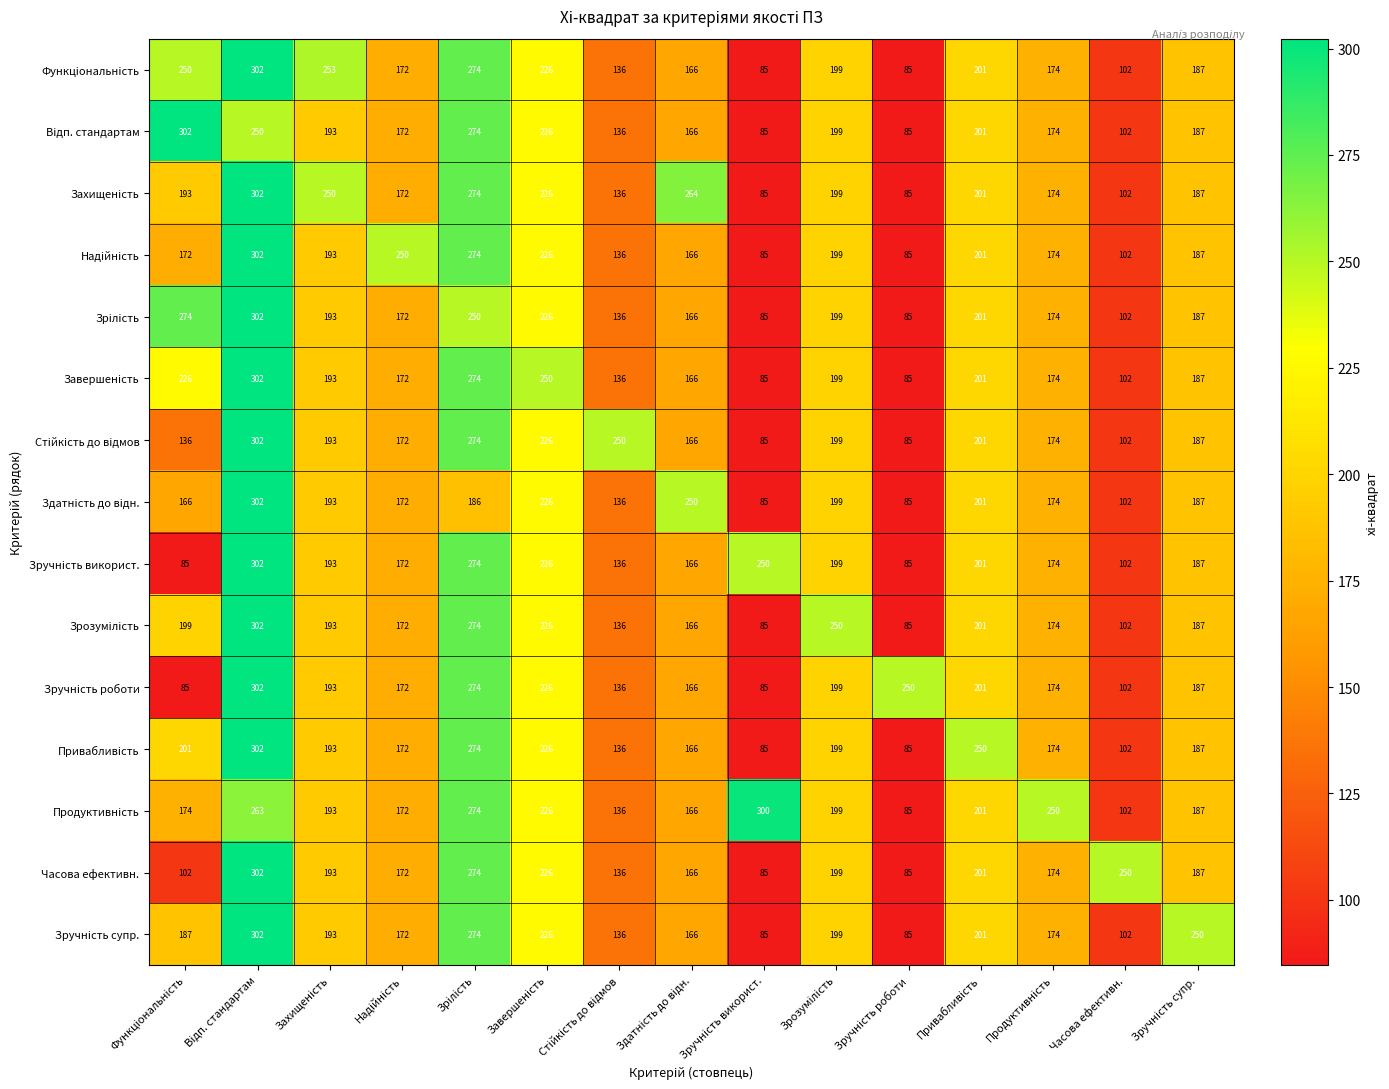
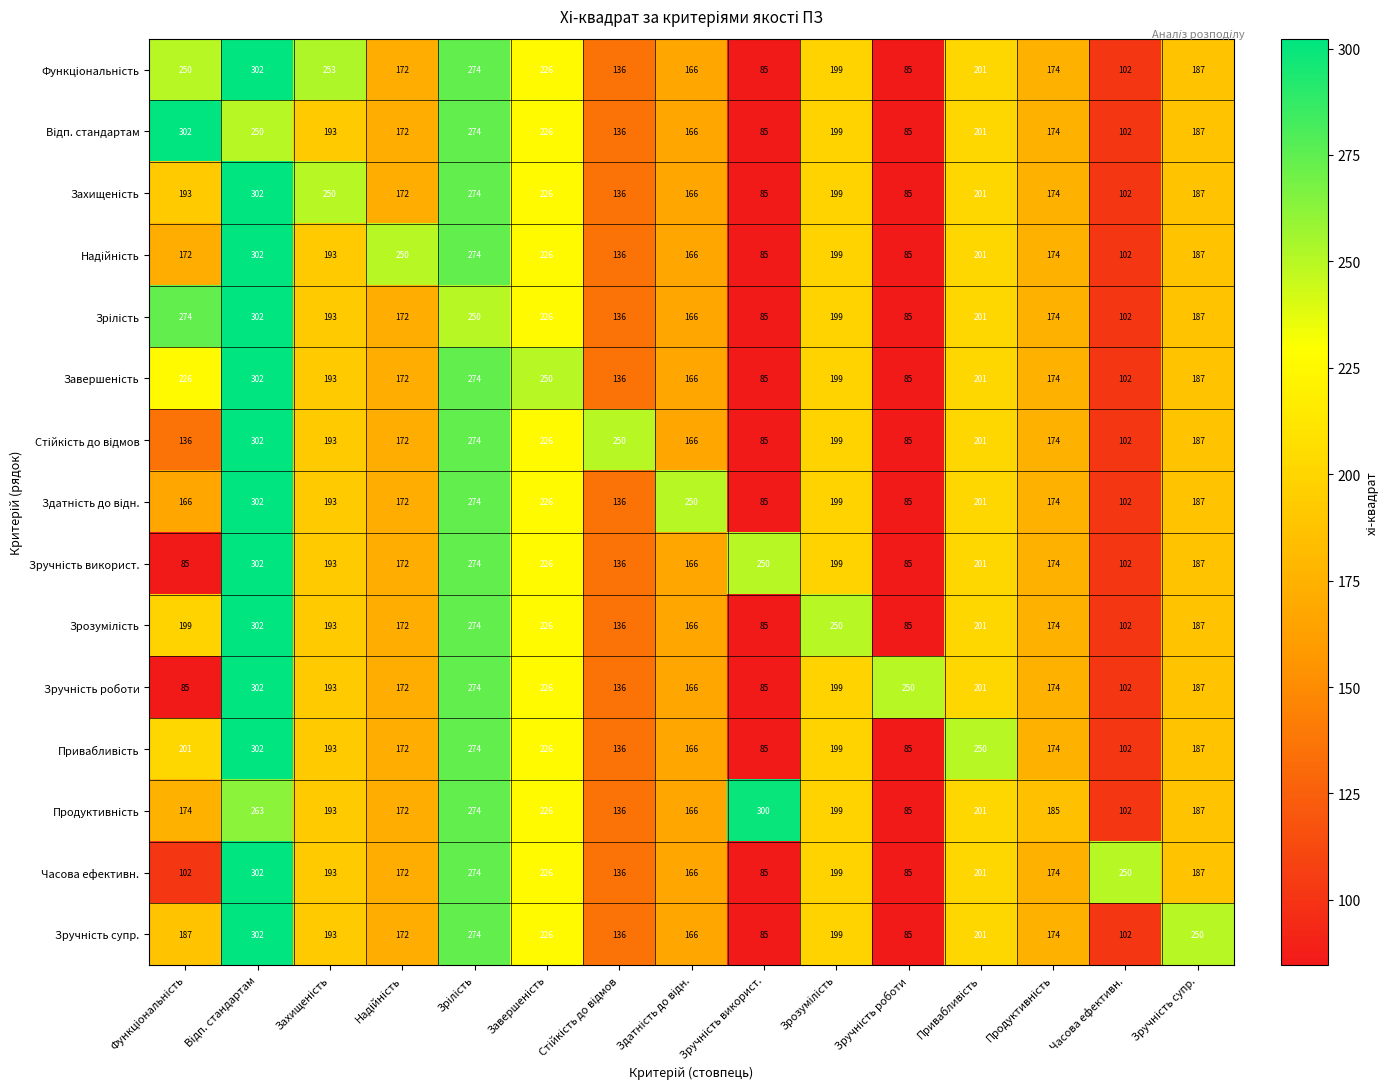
Захищеність, Здатність до відн.: 264 -> 166
Здатність до відн., Зрілість: 186 -> 274
Продуктивність, Продуктивність: 250 -> 185
